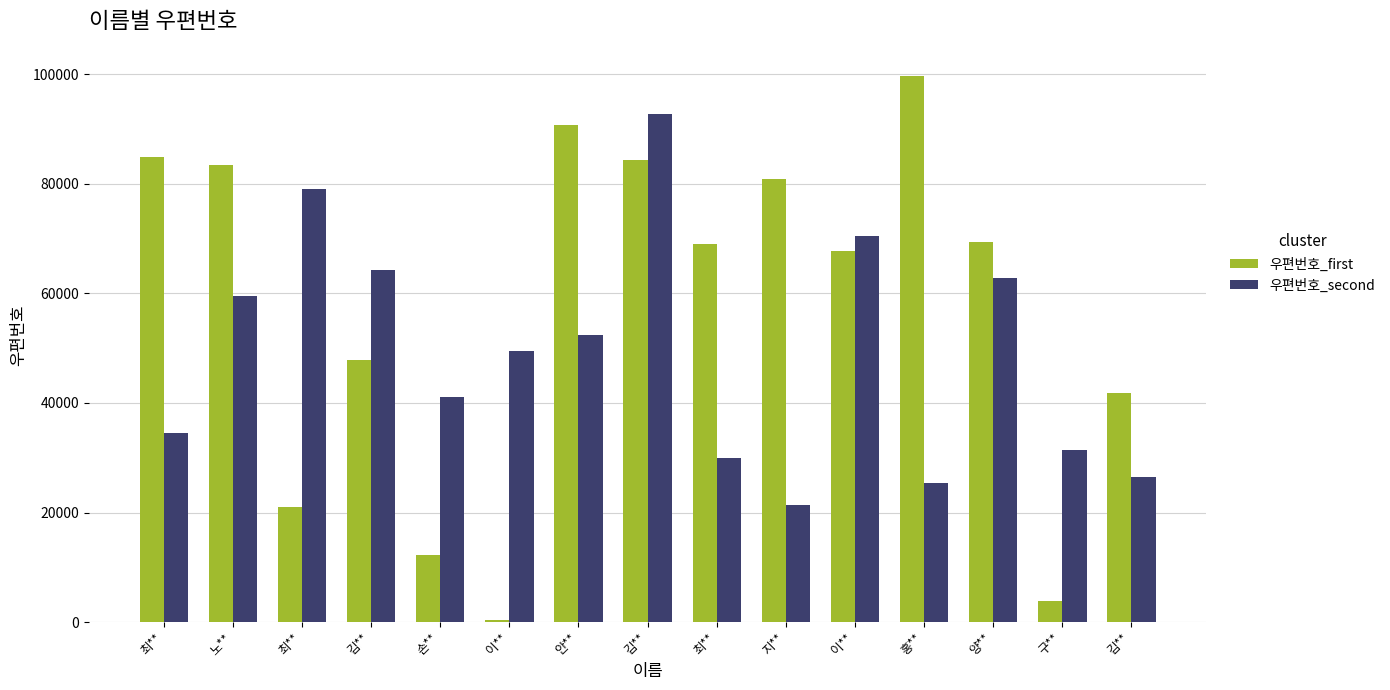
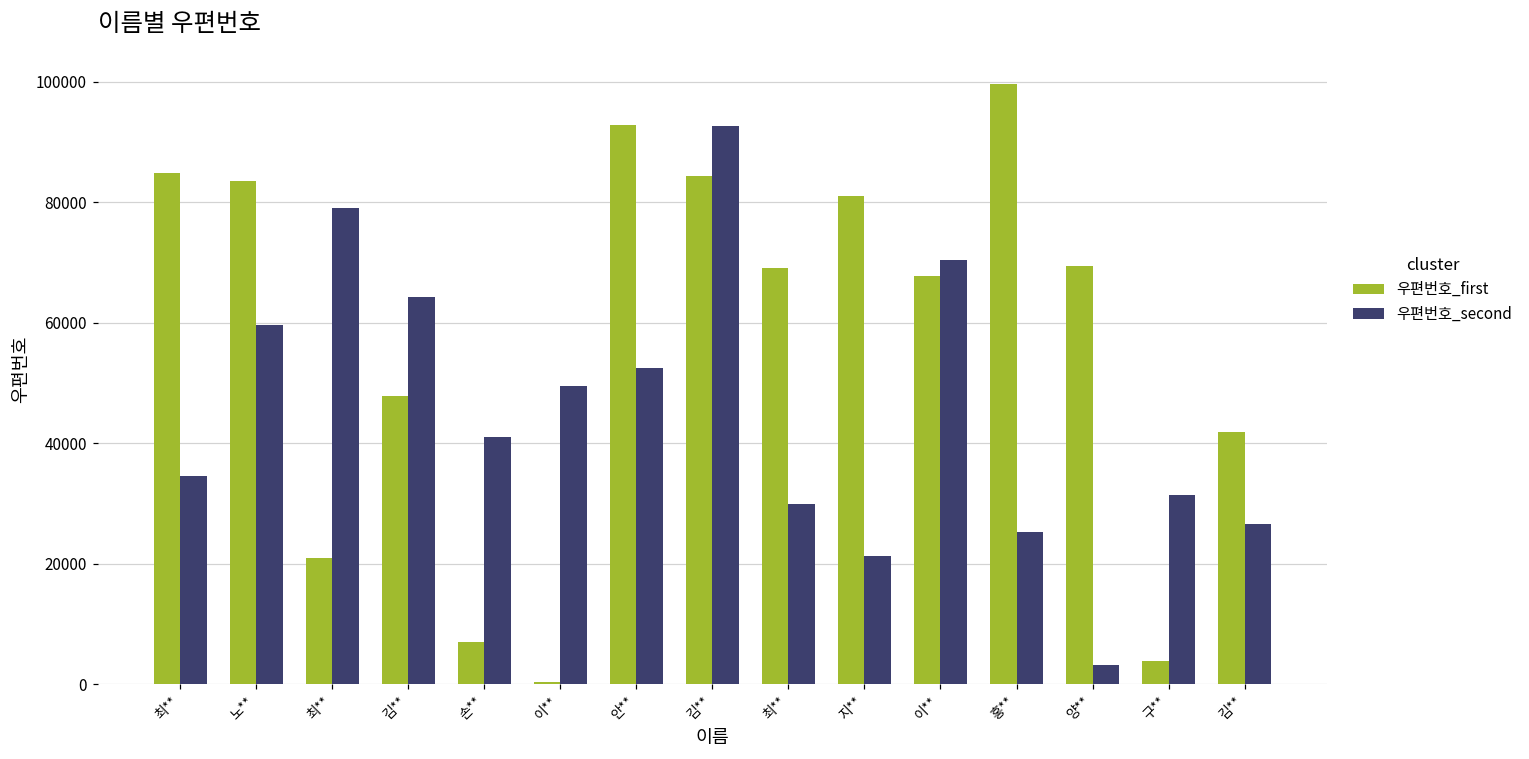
우편번호_first, 손**: 12000 -> 7000
우편번호_first, 안**: 91000 -> 93000
우편번호_second, 양**: 63000 -> 3000
